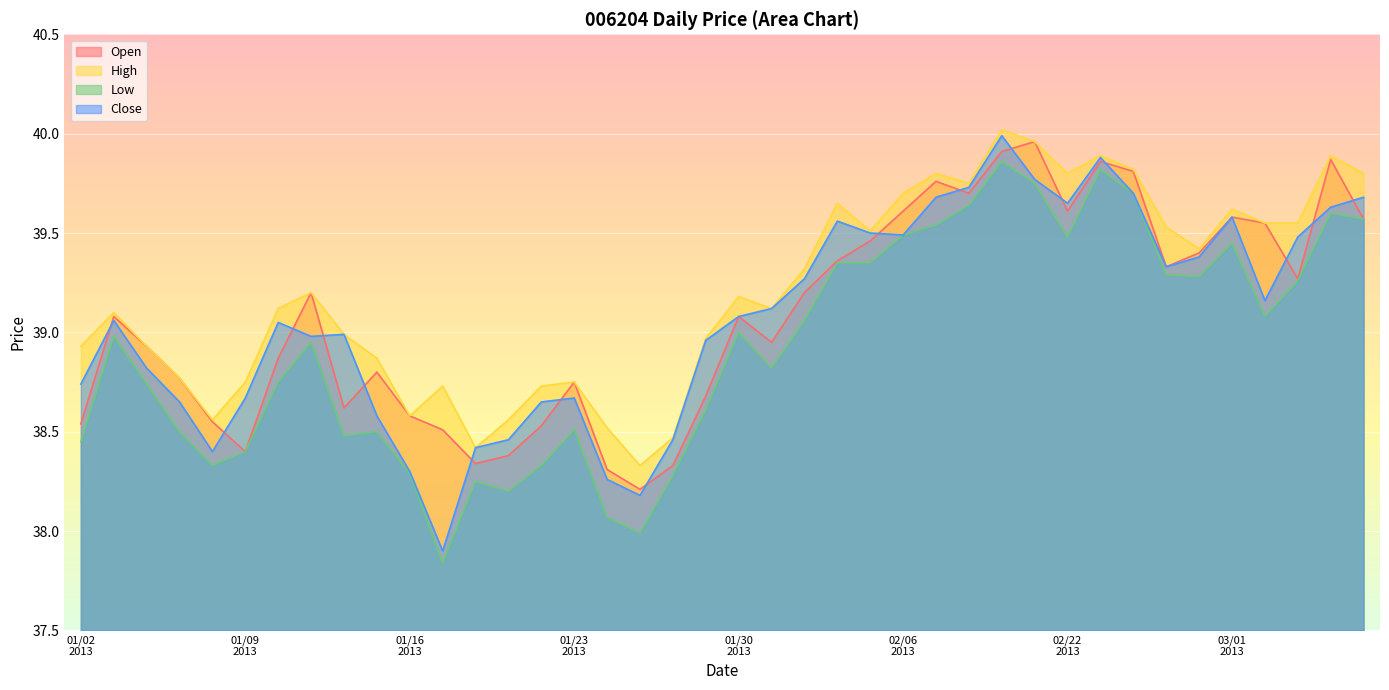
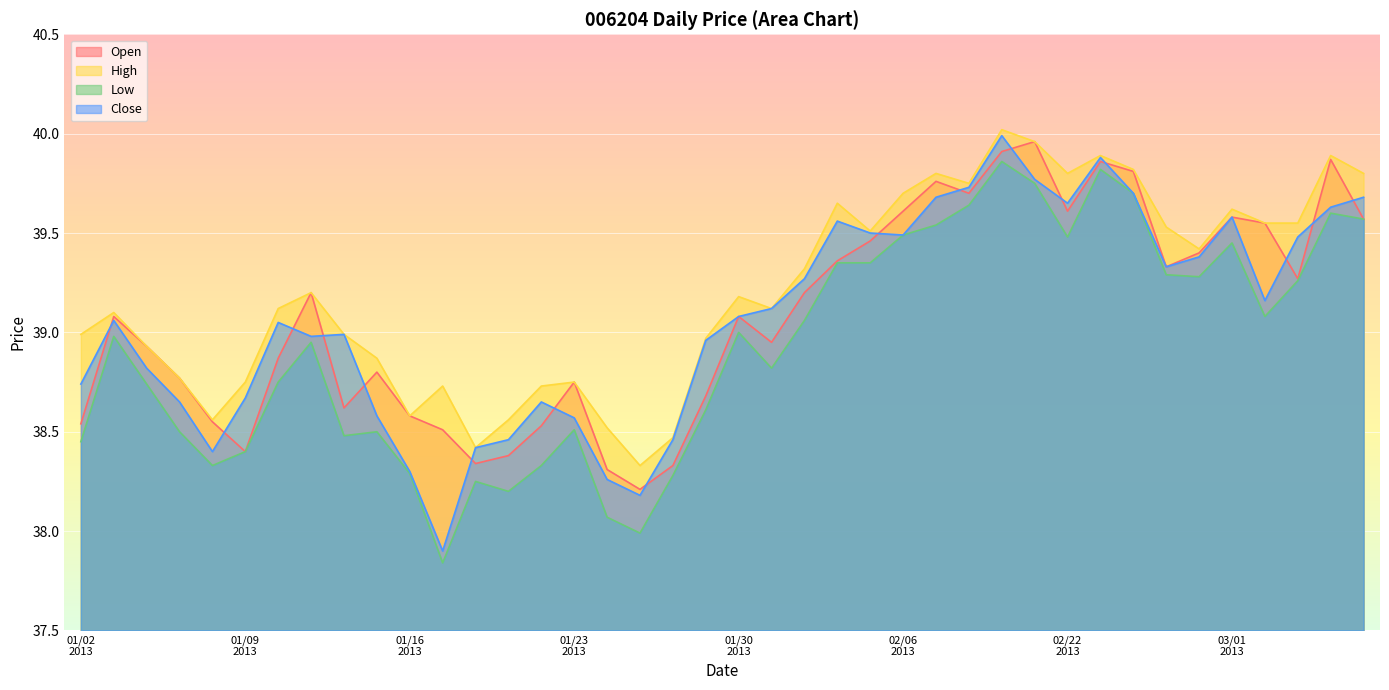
High, 01/02 2013: 38.93 -> 38.99
Close, 01/23 2013: 38.67 -> 38.57
